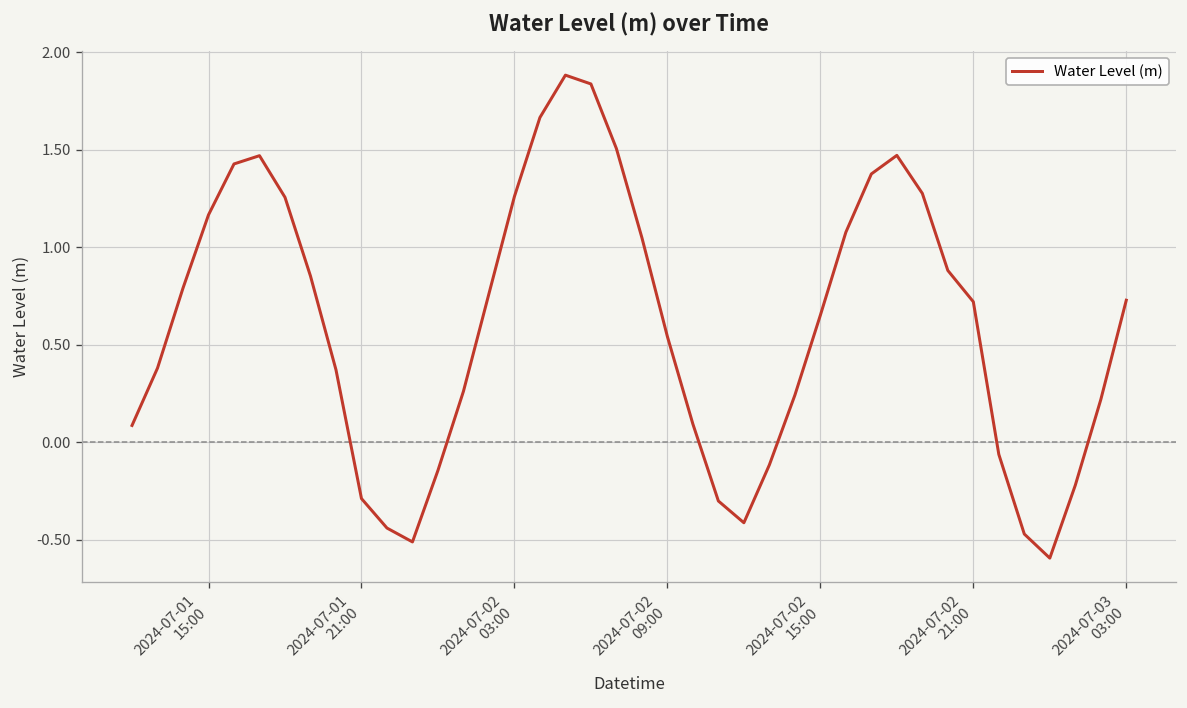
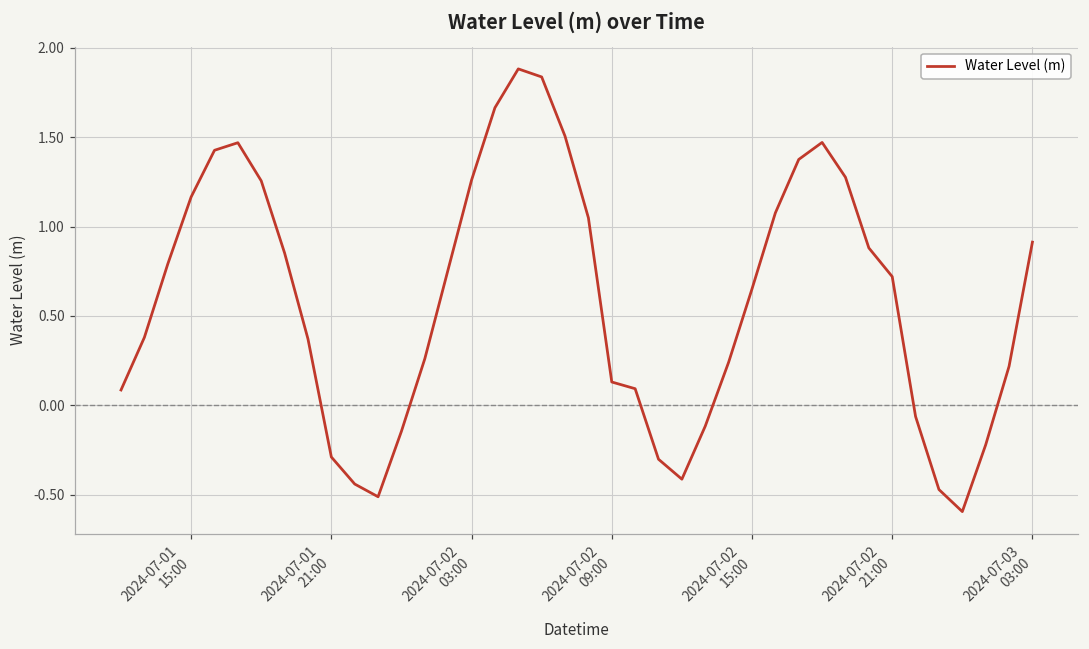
2024-07-02 09:00: 0.54 -> 0.13
2024-07-03 03:00: 0.73 -> 0.91
